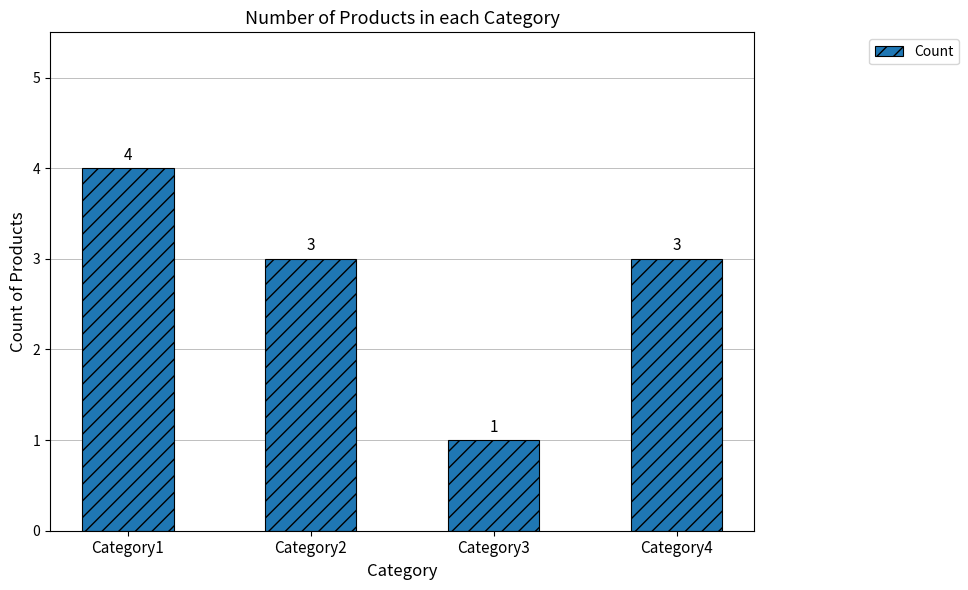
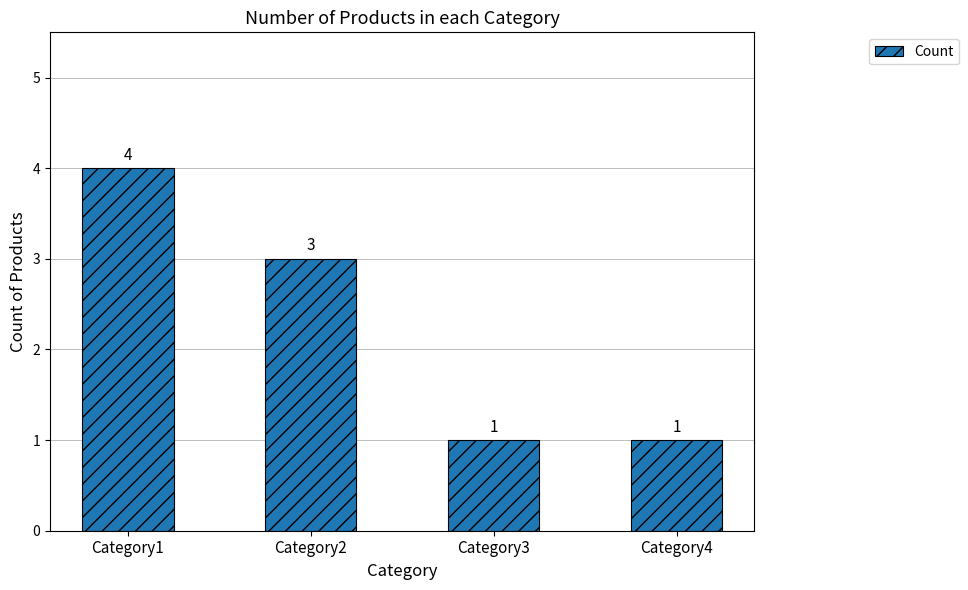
Category4: 3 -> 1
